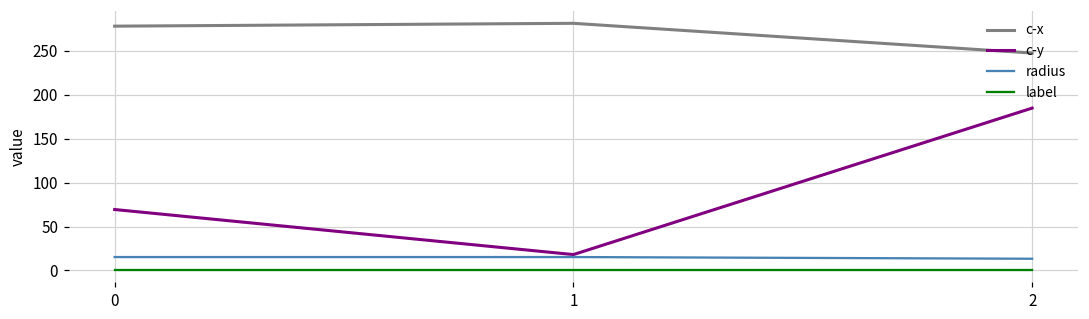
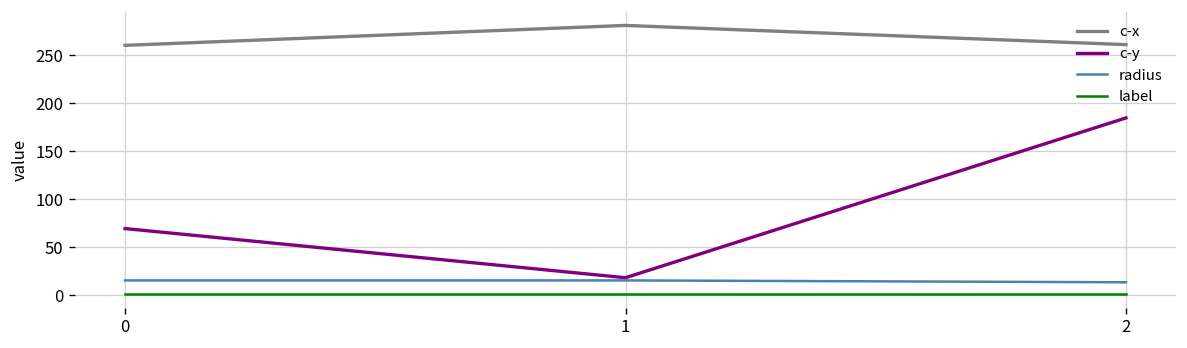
c-x, 0: 280 -> 260
c-x, 2: 250 -> 260
